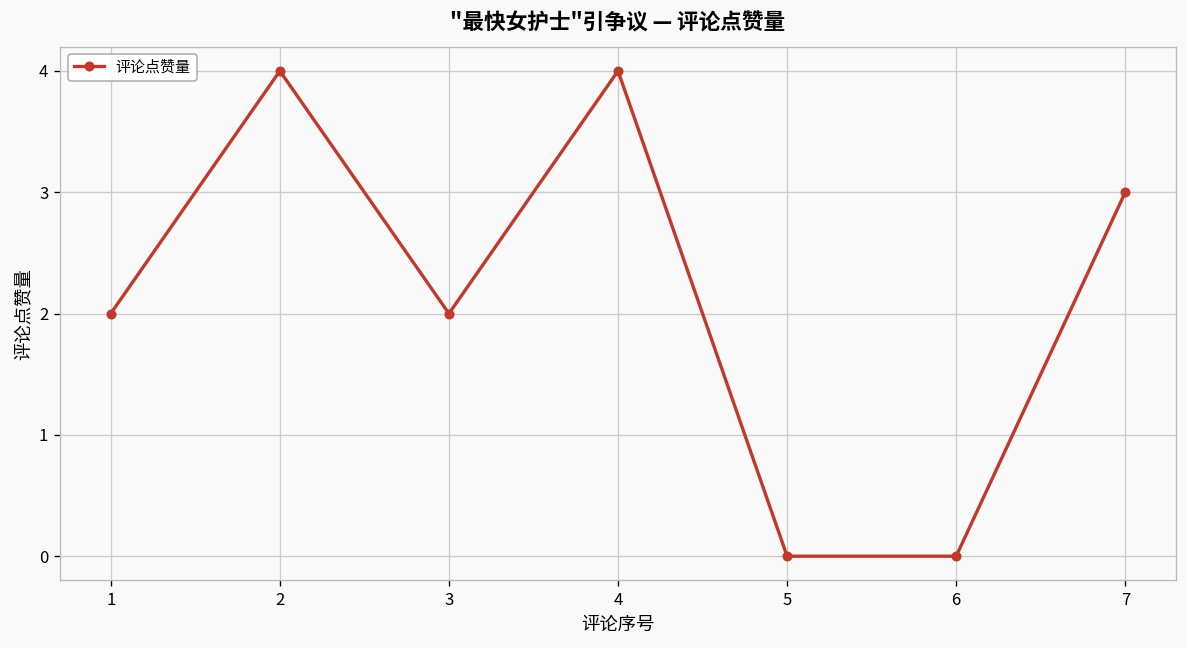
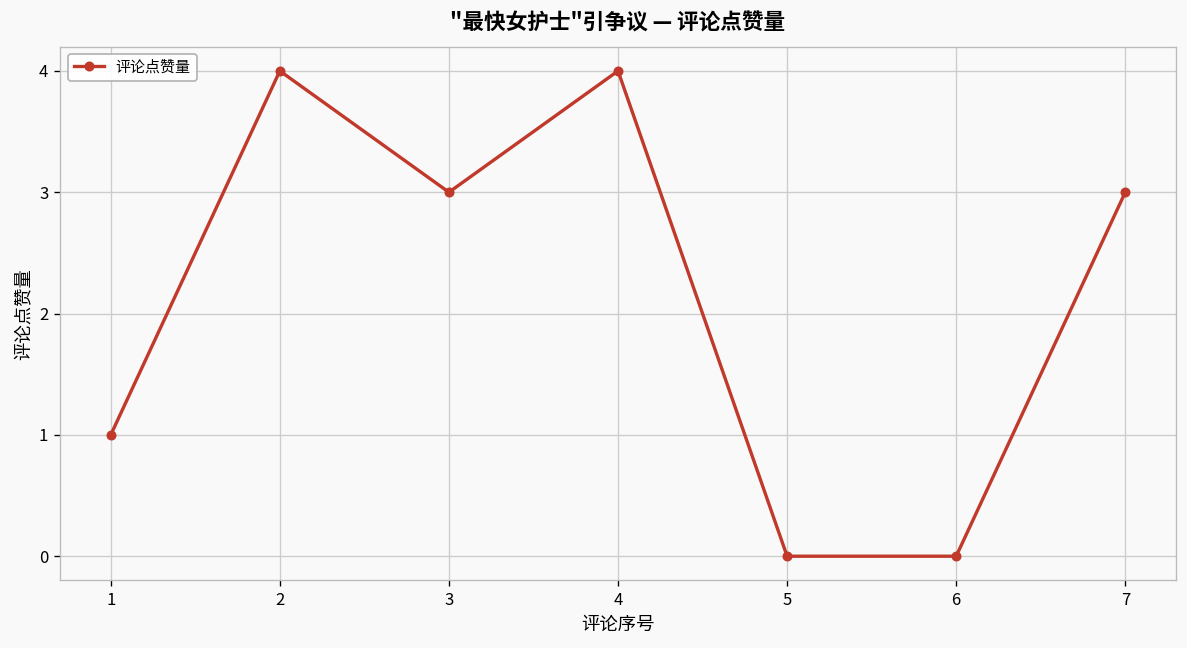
1: 2 -> 1
3: 2 -> 3
